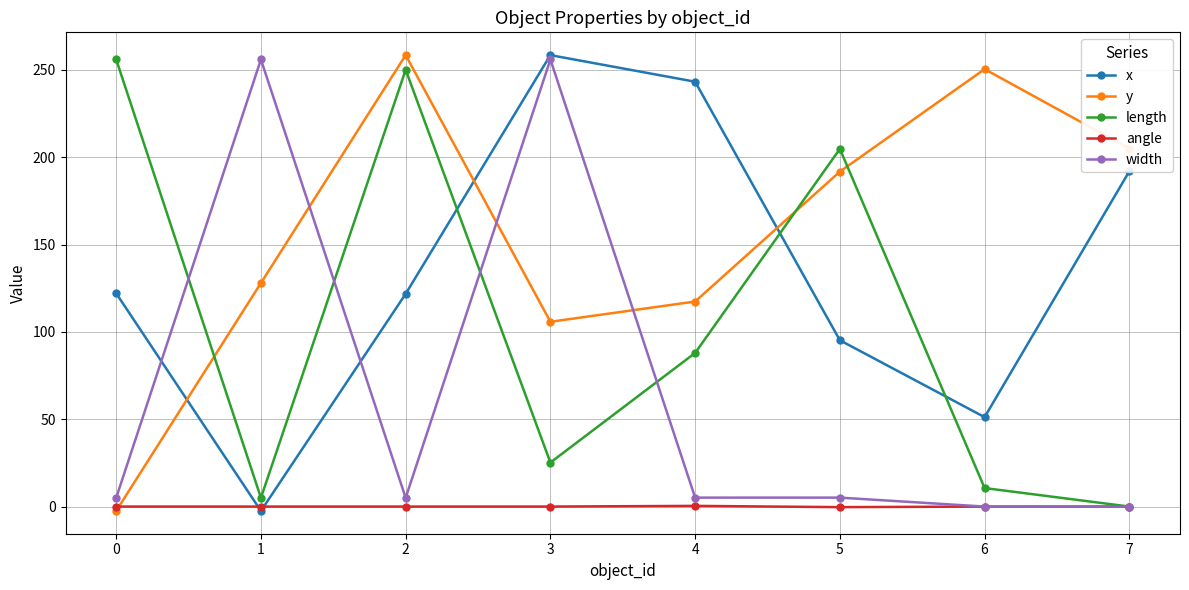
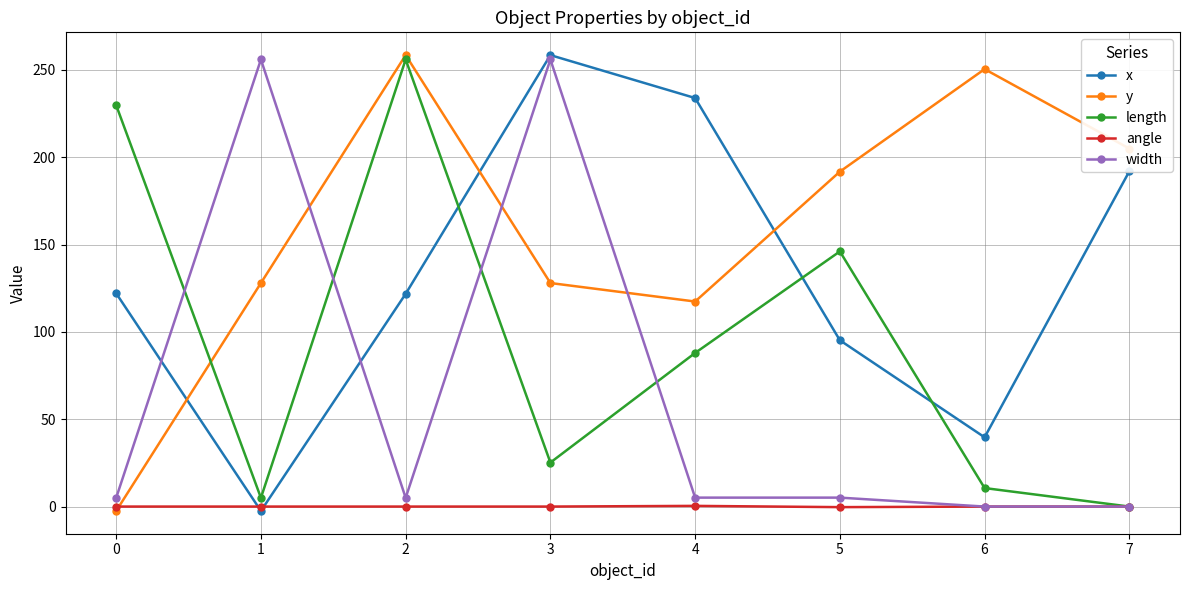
length, 0: 256 -> 230
length, 2: 250 -> 256
y, 3: 106 -> 128
x, 4: 243 -> 234
length, 5: 205 -> 146
x, 6: 51 -> 40
